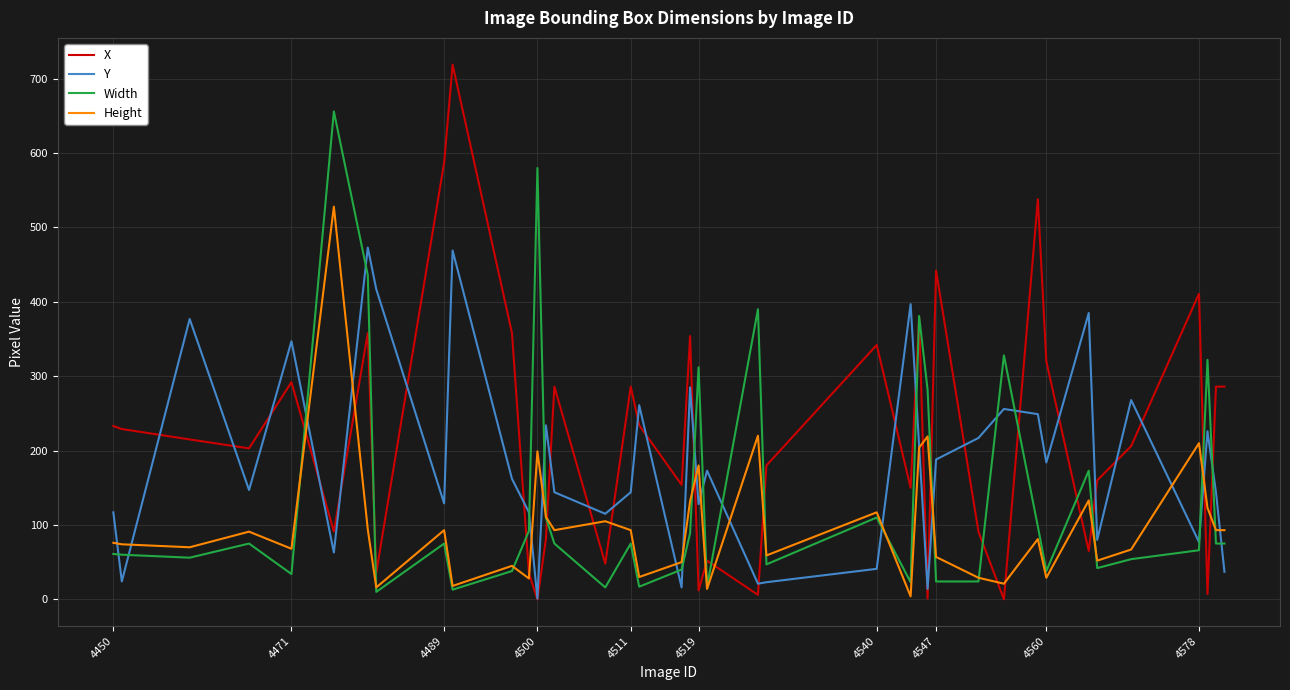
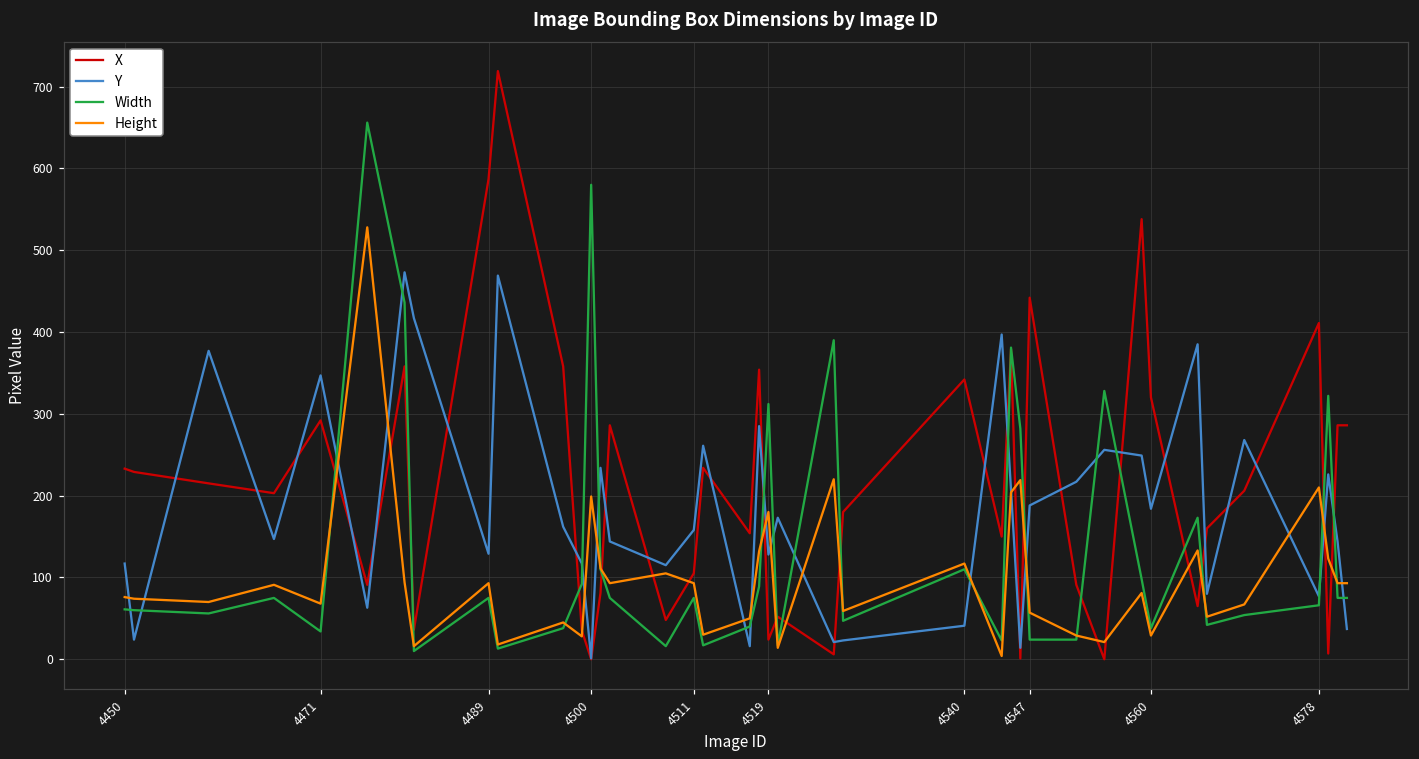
X, 4511: 290 -> 110
Y, 4511: 140 -> 160
X, 4519: 10 -> 20
